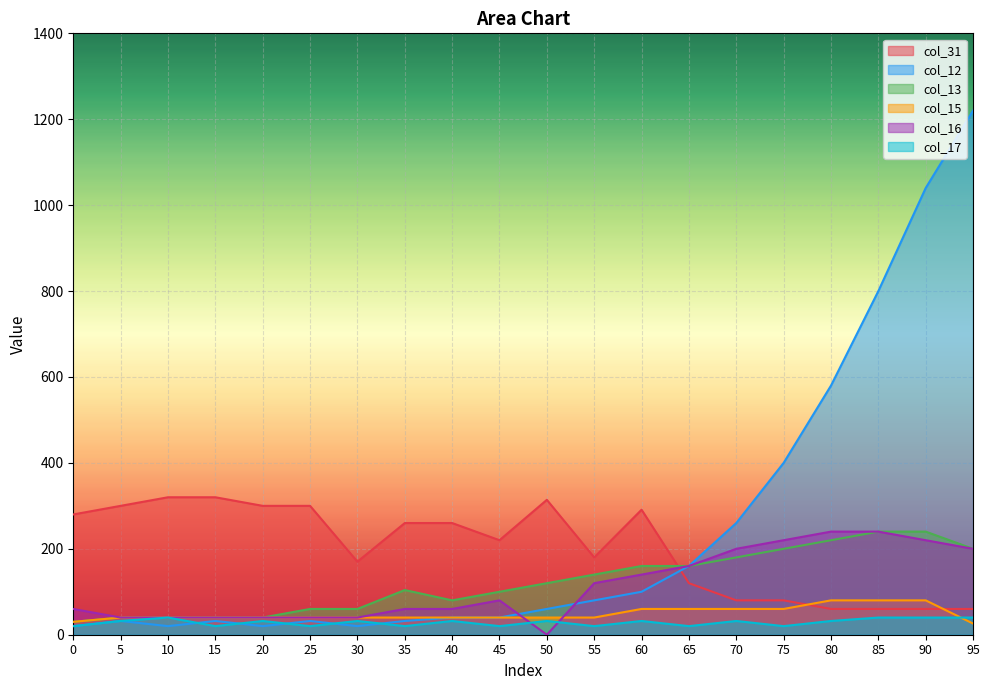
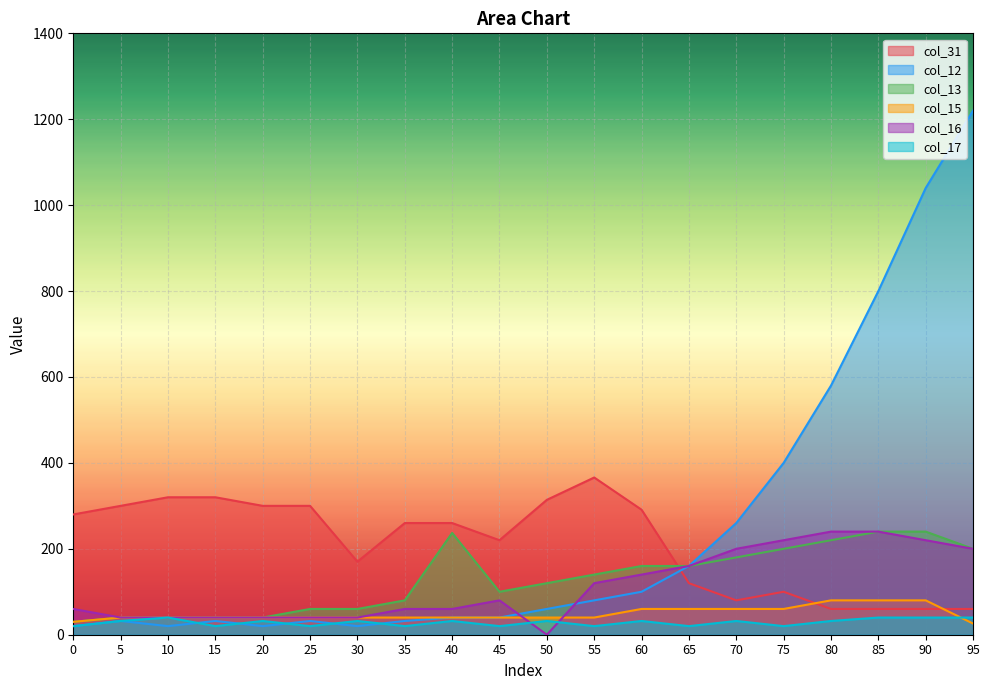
col_13, 35: 100 -> 80
col_13, 40: 80 -> 240
col_31, 55: 180 -> 370
col_31, 75: 80 -> 100
